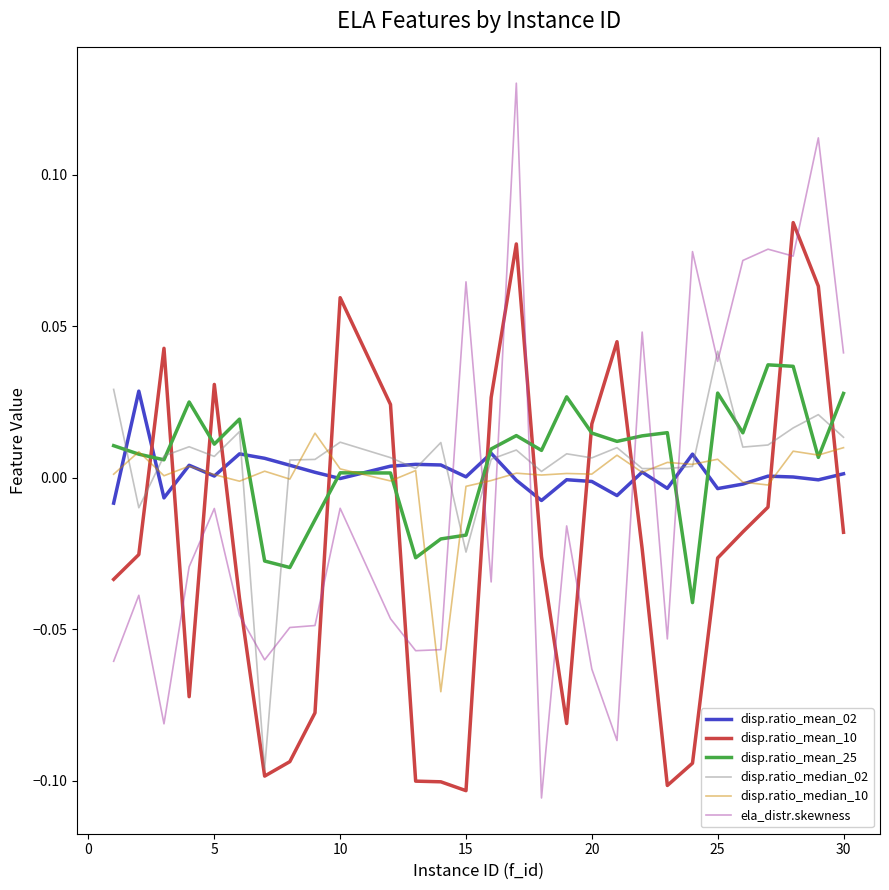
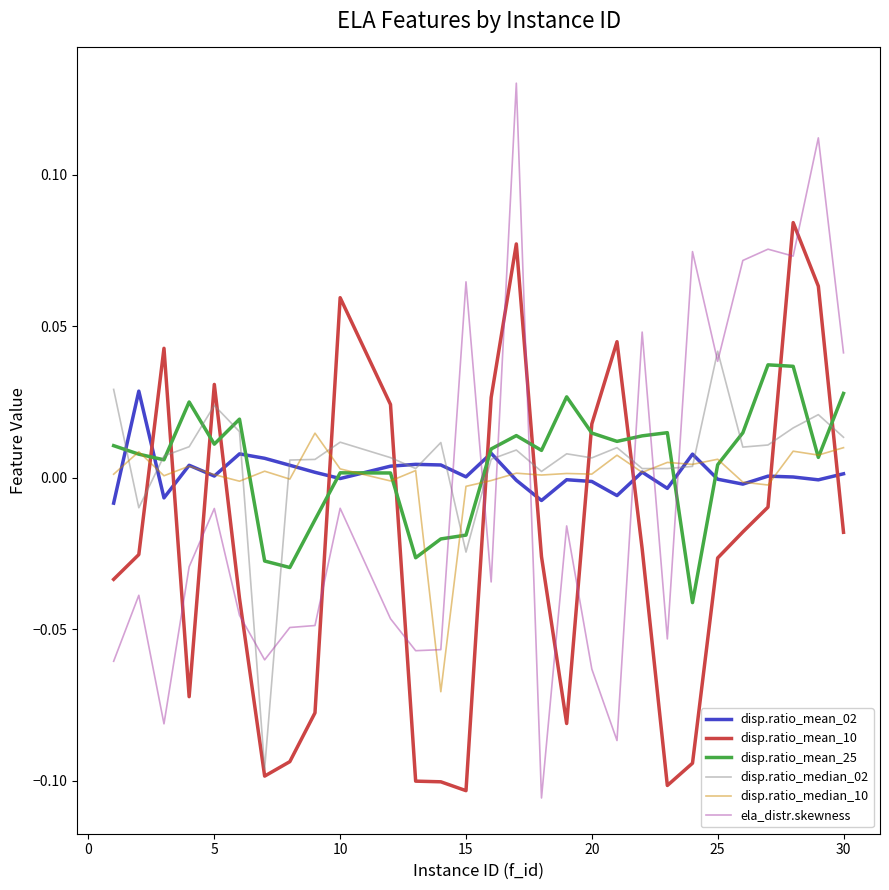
disp.ratio_median_02, 5: 0.007 -> 0.024
disp.ratio_mean_02, 25: -0.004 -> 0.000
disp.ratio_mean_25, 25: 0.028 -> 0.004
